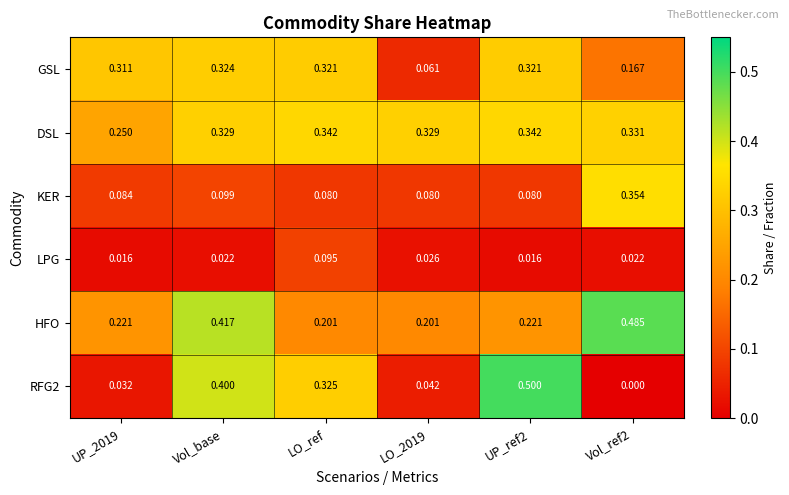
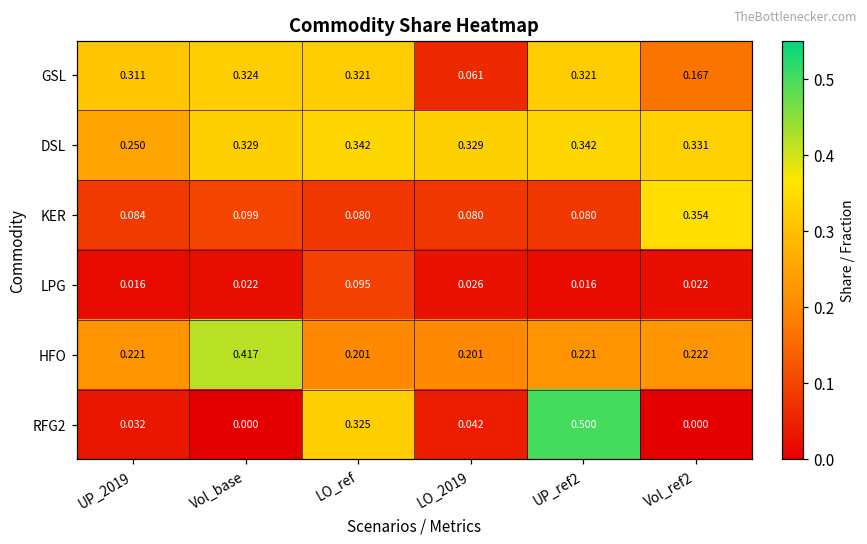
HFO, Vol_ref2: 0.485 -> 0.222
RFG2, Vol_base: 0.400 -> 0.000
